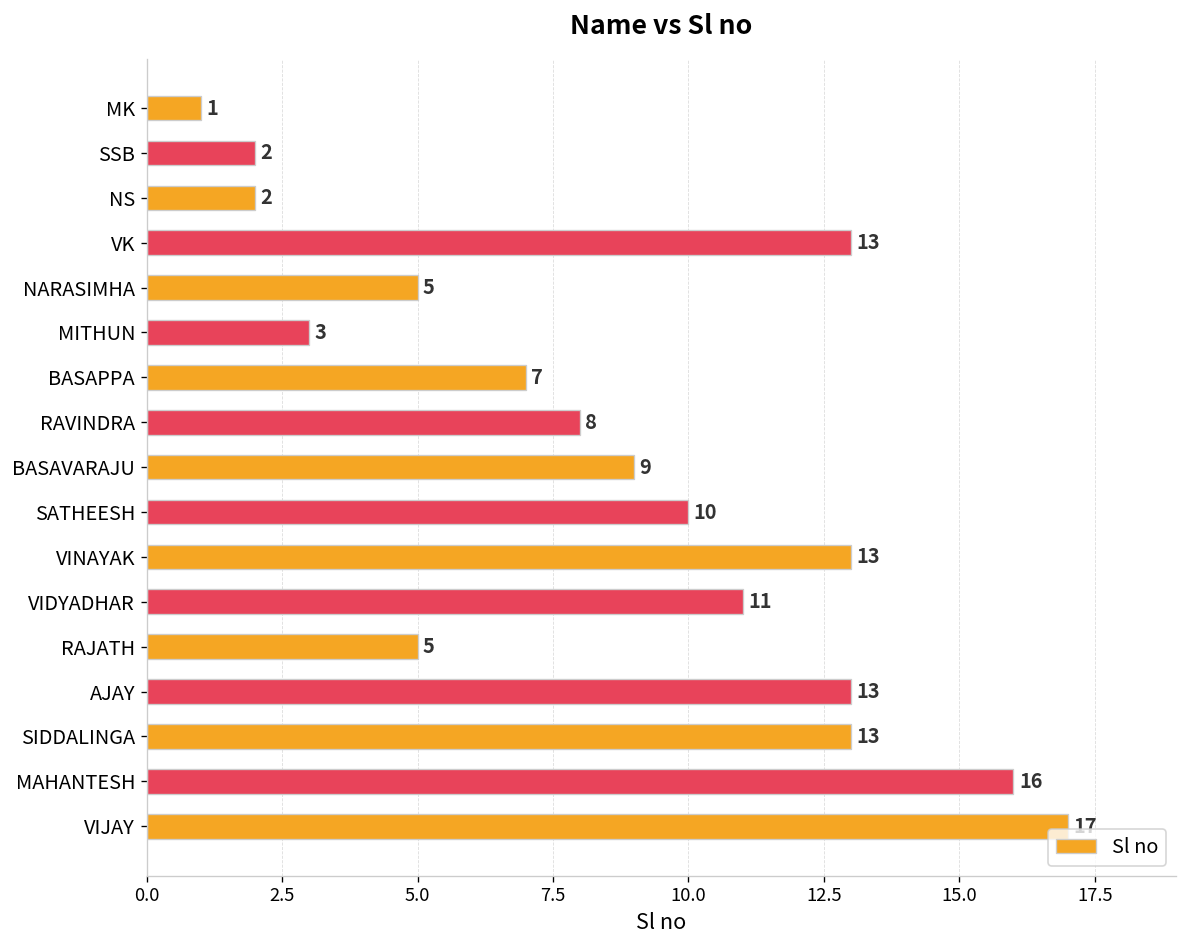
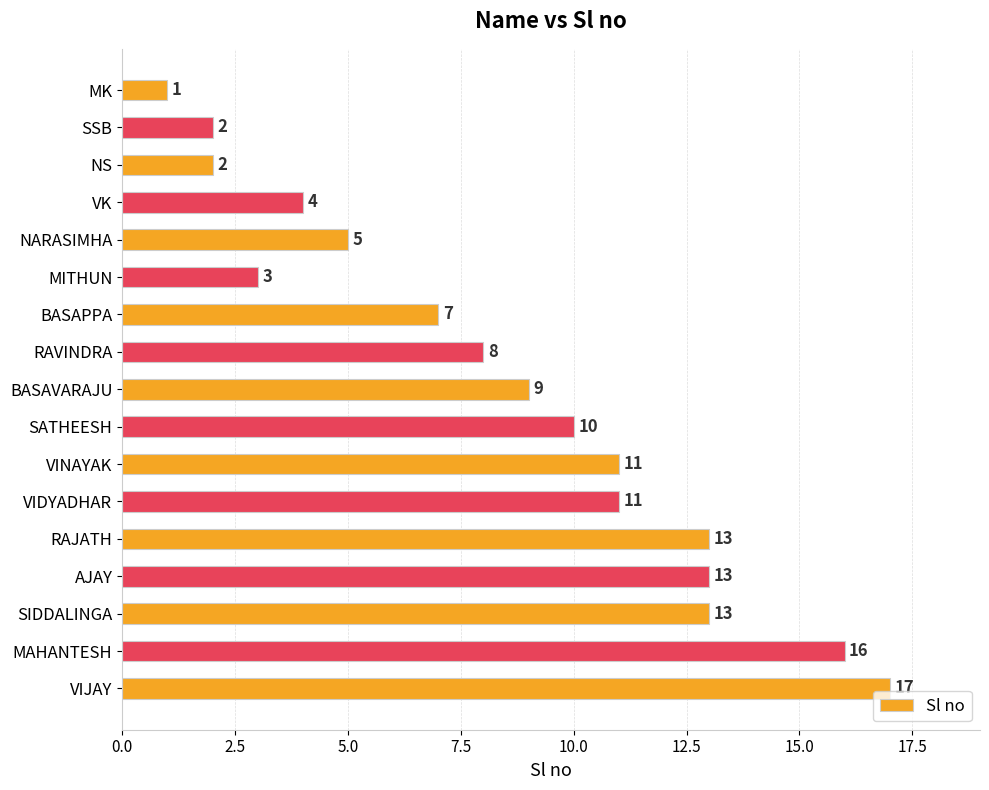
VK: 13 -> 4
VINAYAK: 13 -> 11
RAJATH: 5 -> 13
